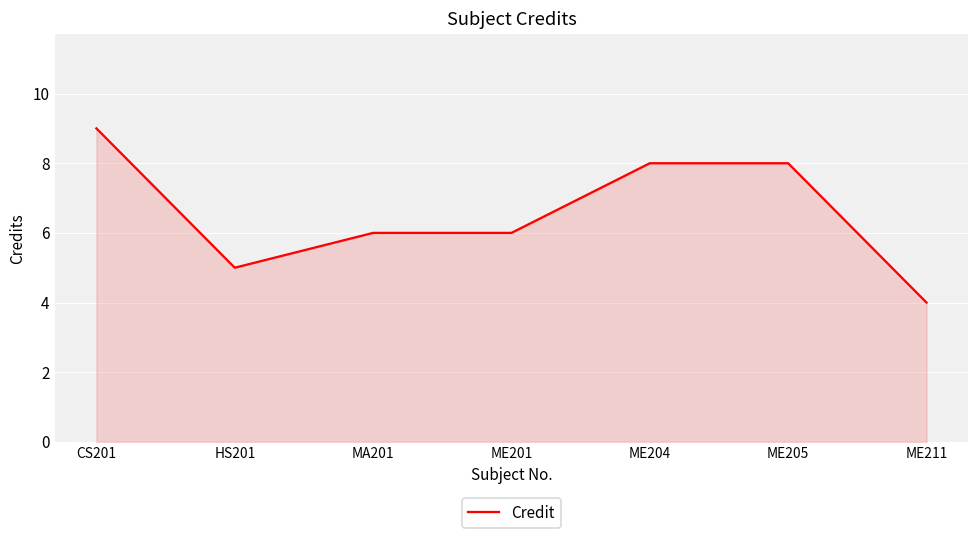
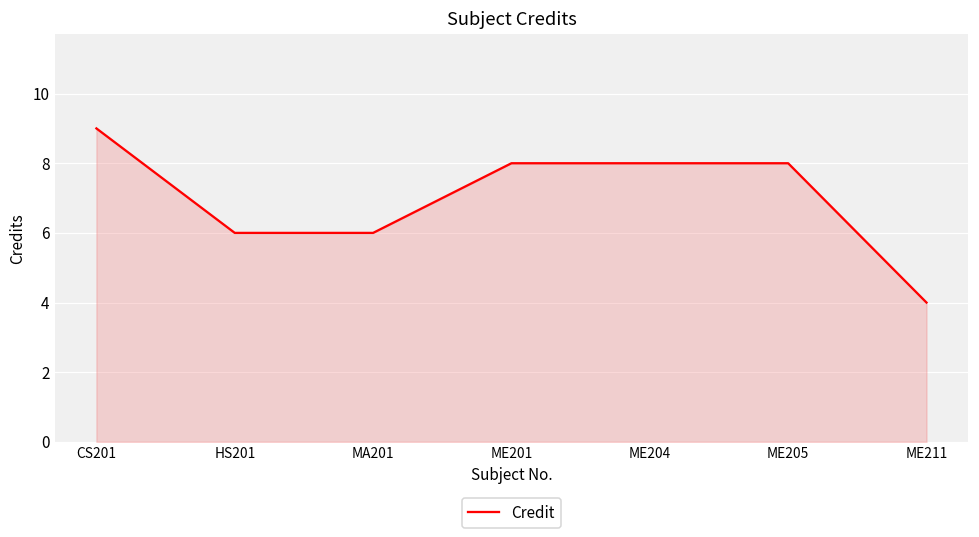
HS201: 5 -> 6
ME201: 6 -> 8
